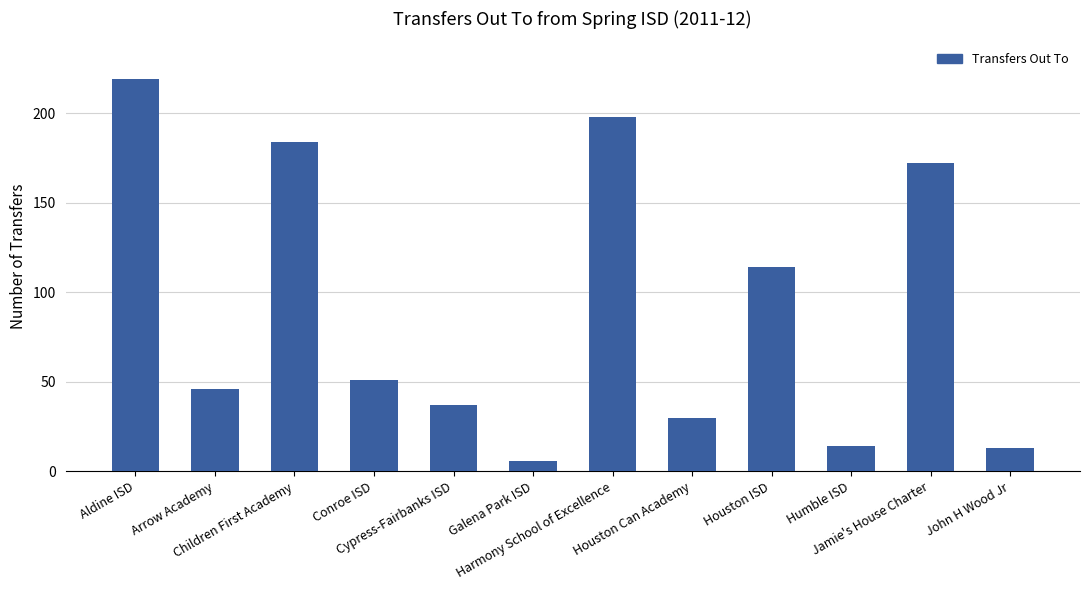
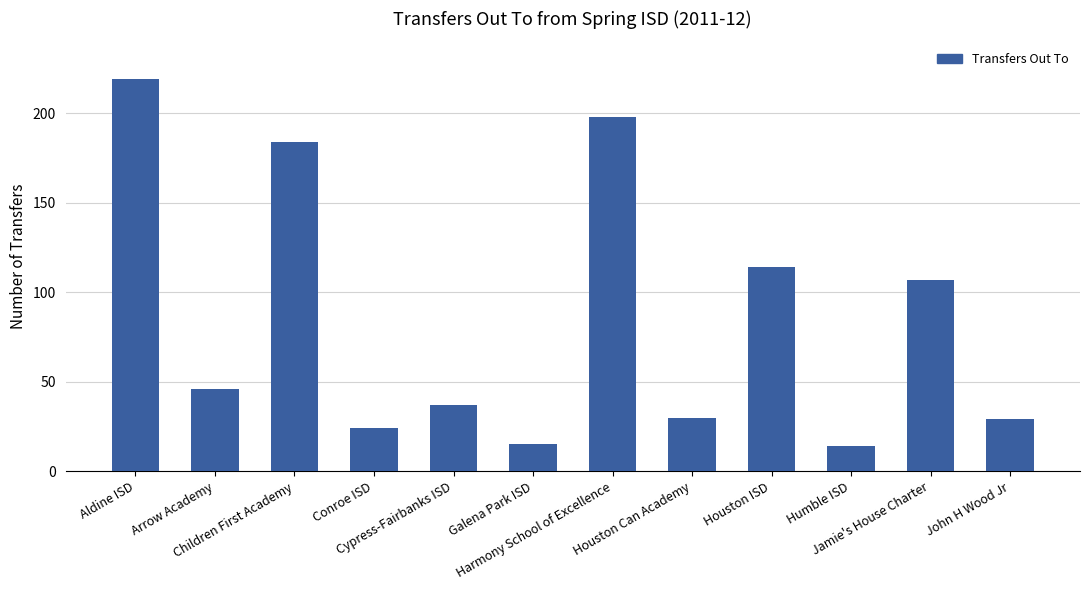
Conroe ISD: 51 -> 24
Galena Park ISD: 6 -> 15
Jamie's House Charter: 172 -> 107
John H Wood Jr: 13 -> 29
